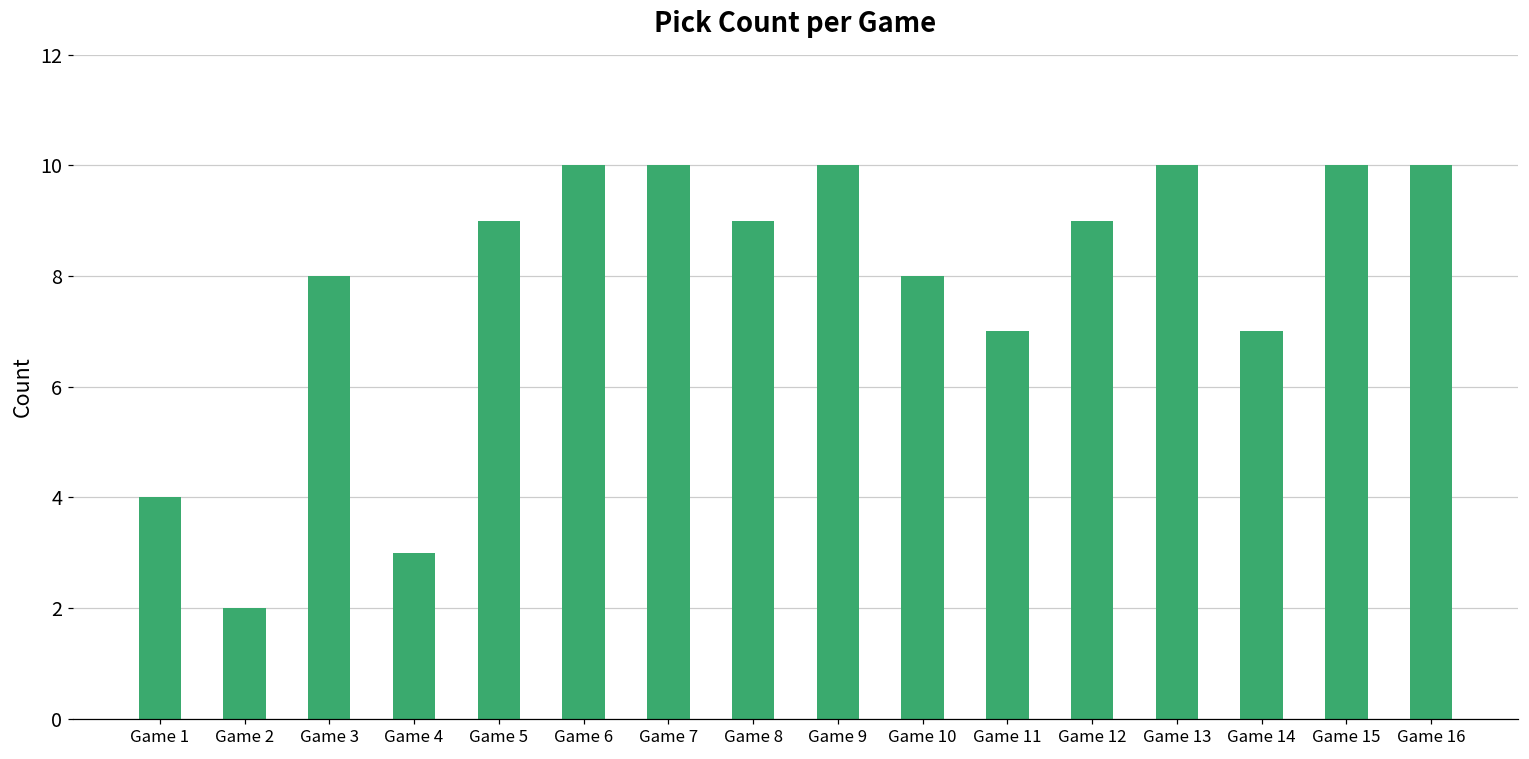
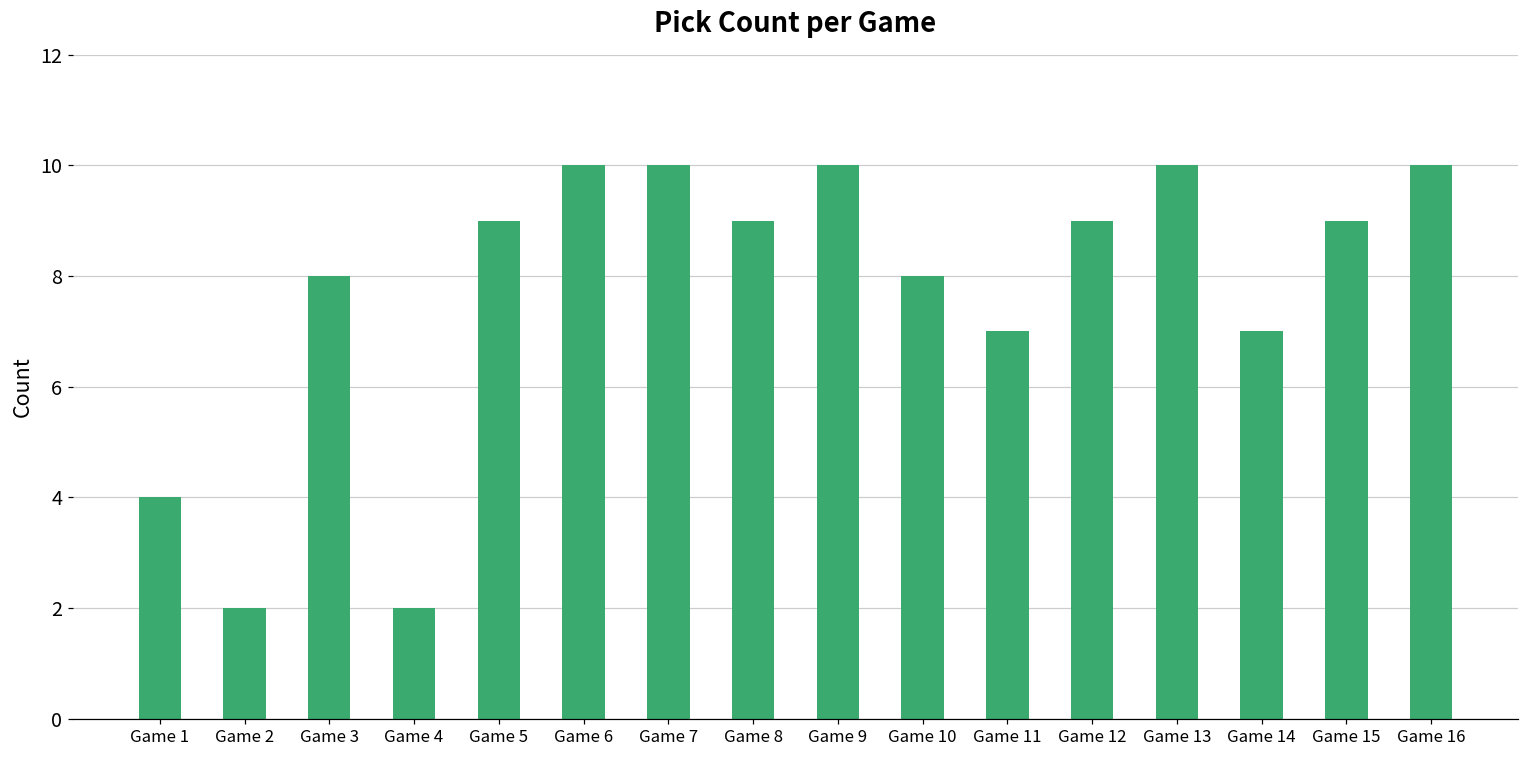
Game 4: 3 -> 2
Game 15: 10 -> 9
